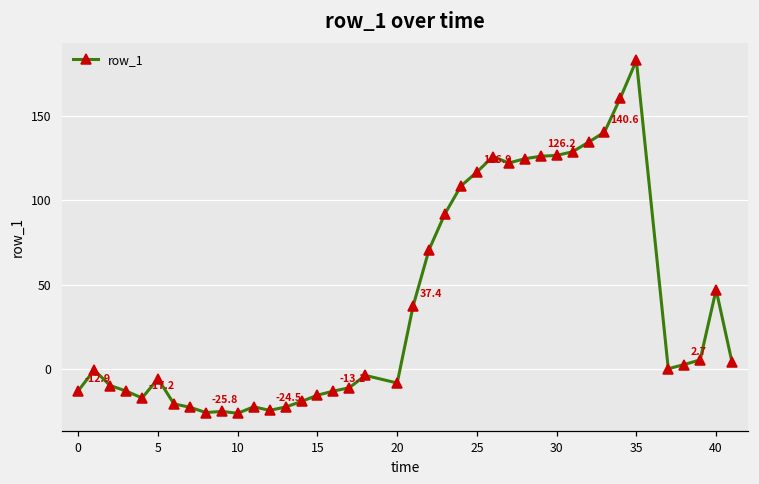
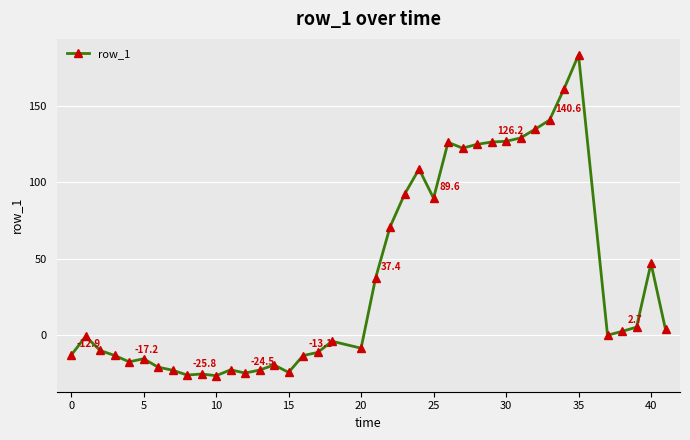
5: -6 -> -15
15: -16 -> -24
25: 116.9 -> 89.6
